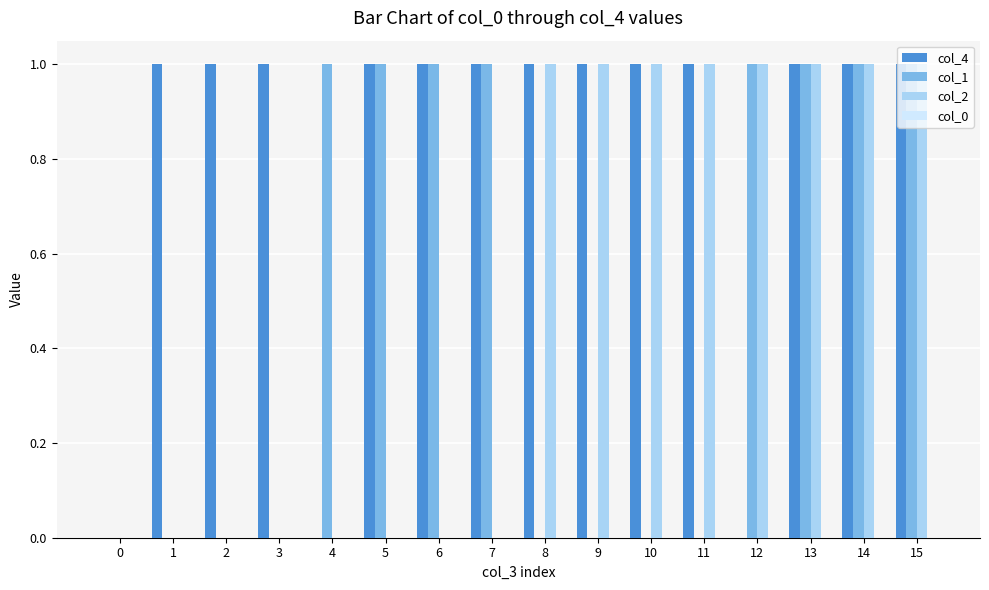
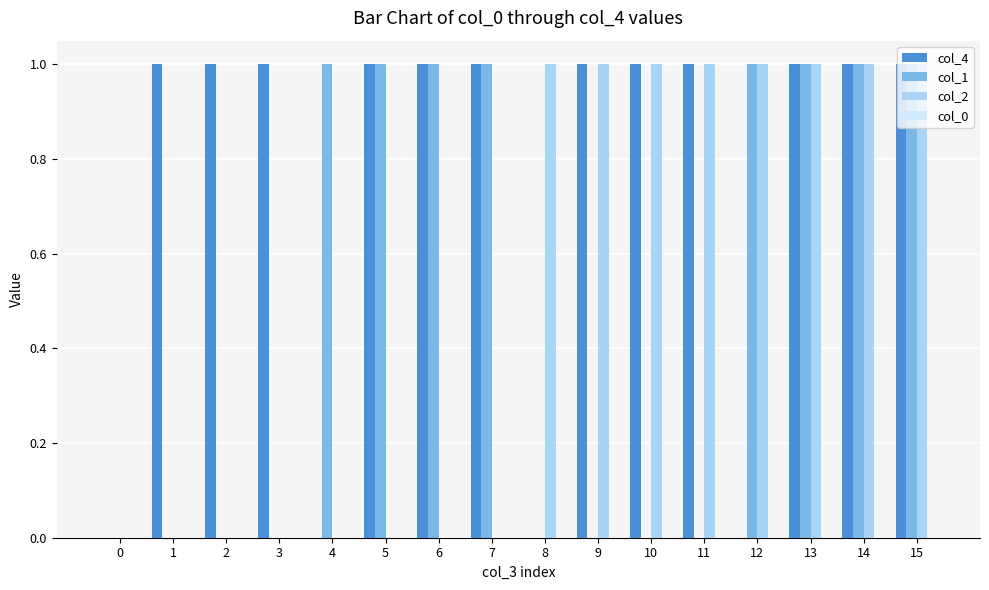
col_4, 8: 1 -> 0
